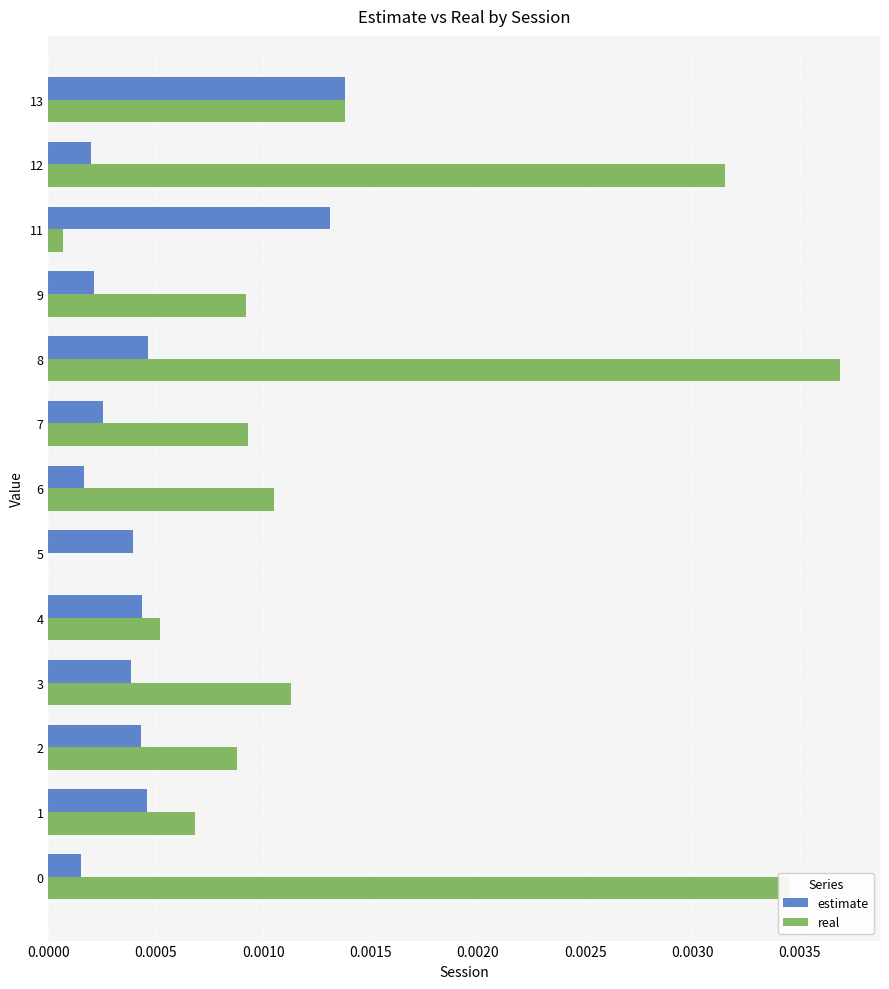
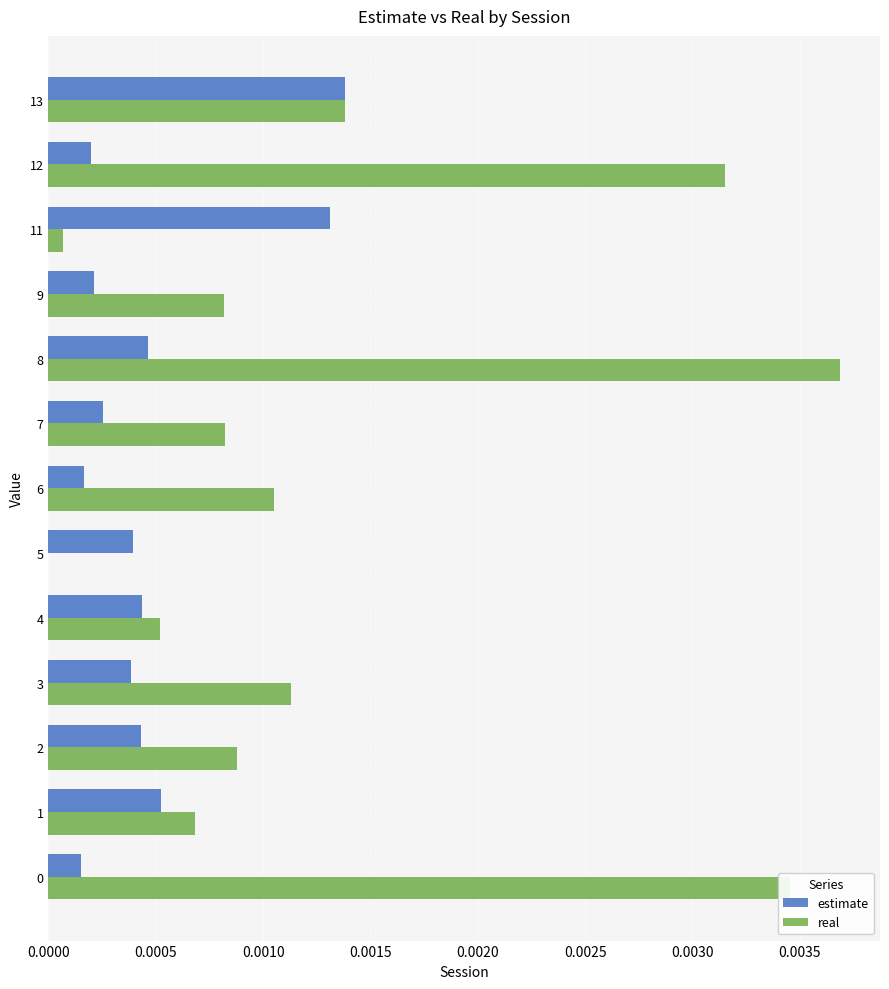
real, 9: 0.00092 -> 0.00082
real, 7: 0.00093 -> 0.00082
estimate, 1: 0.00046 -> 0.00053
